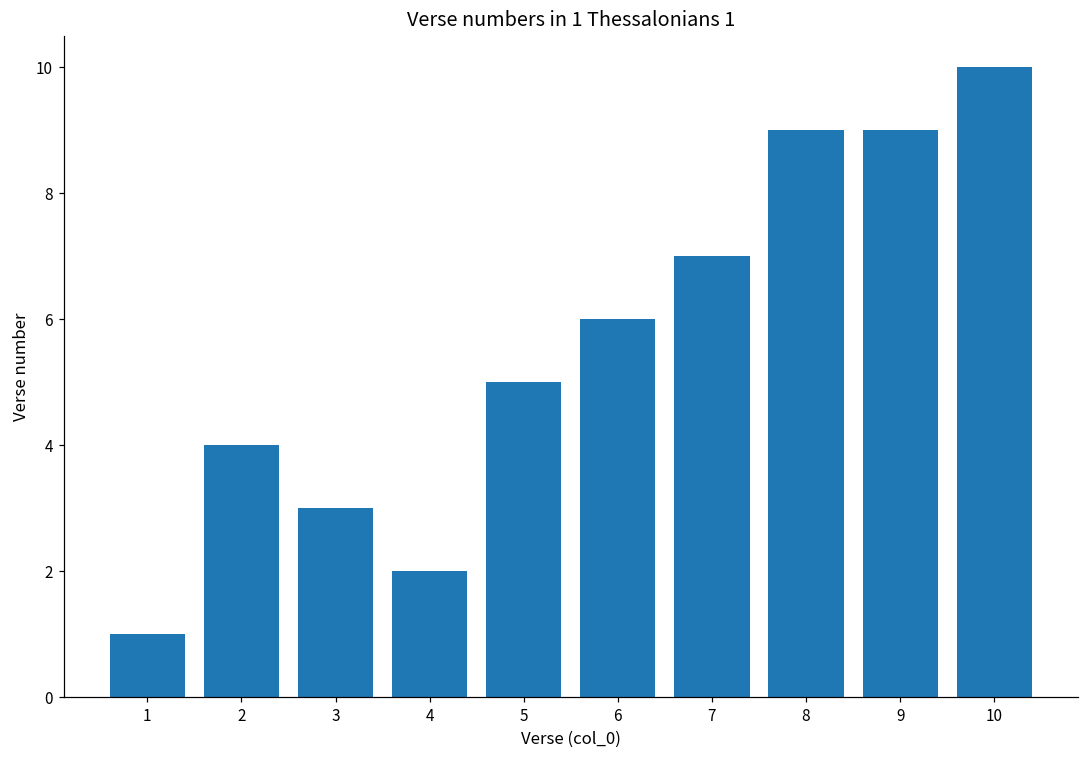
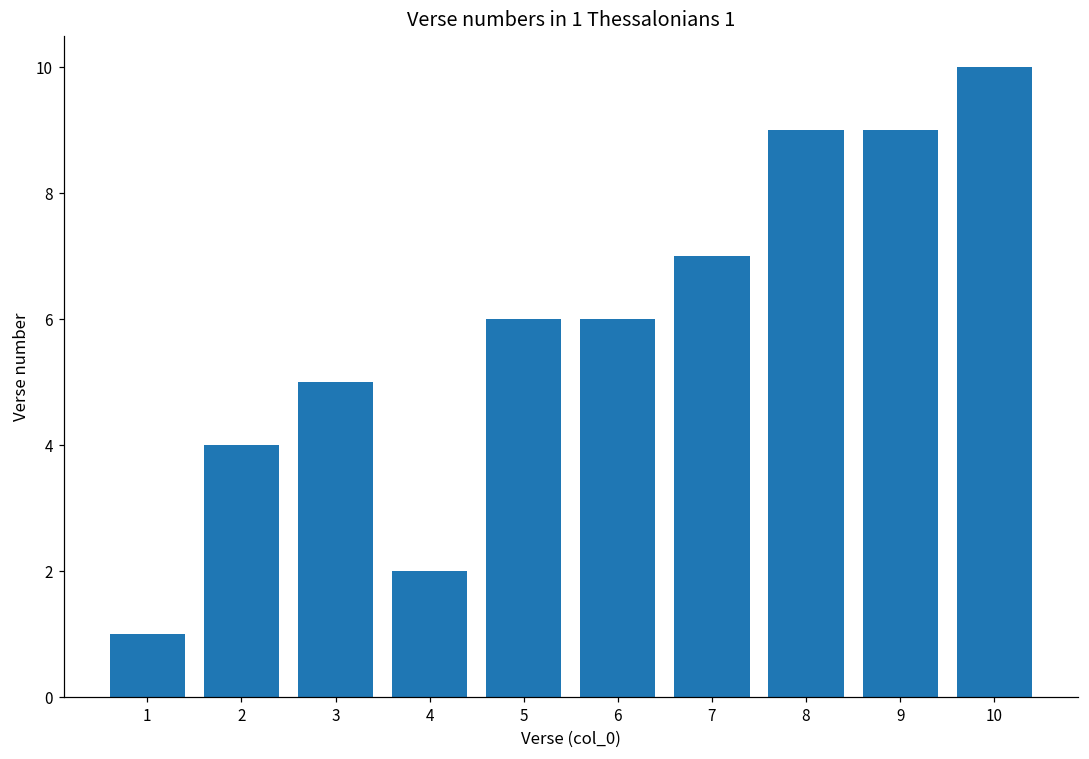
3: 3 -> 5
5: 5 -> 6
